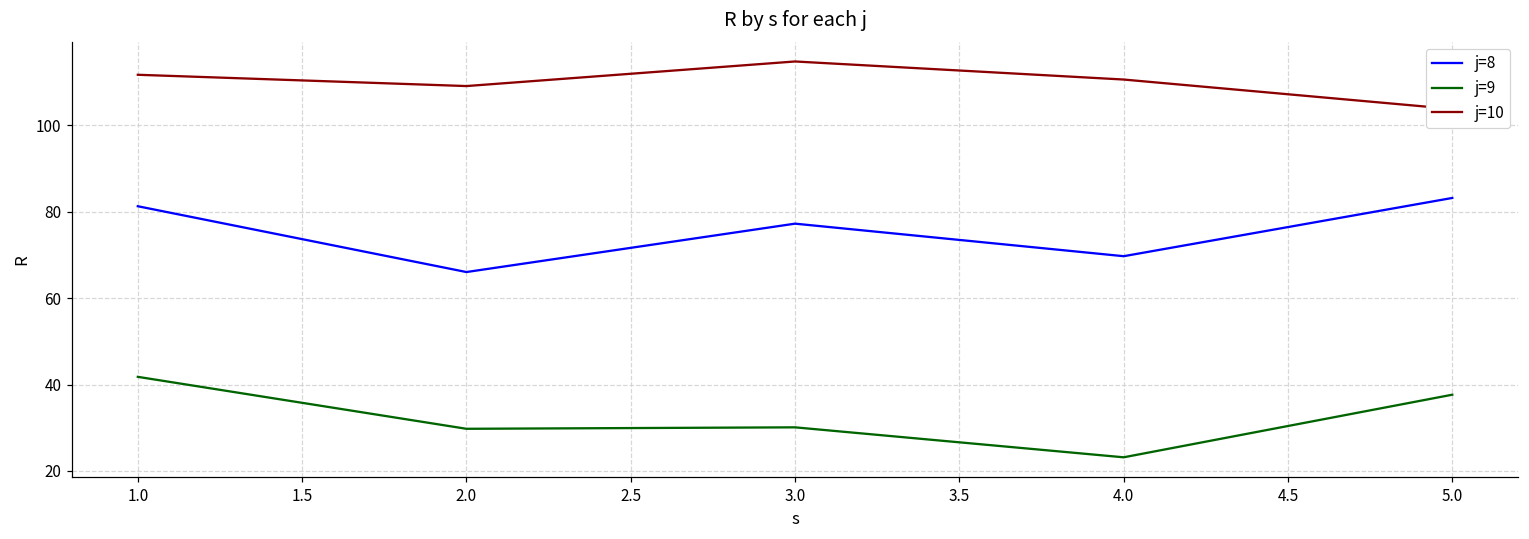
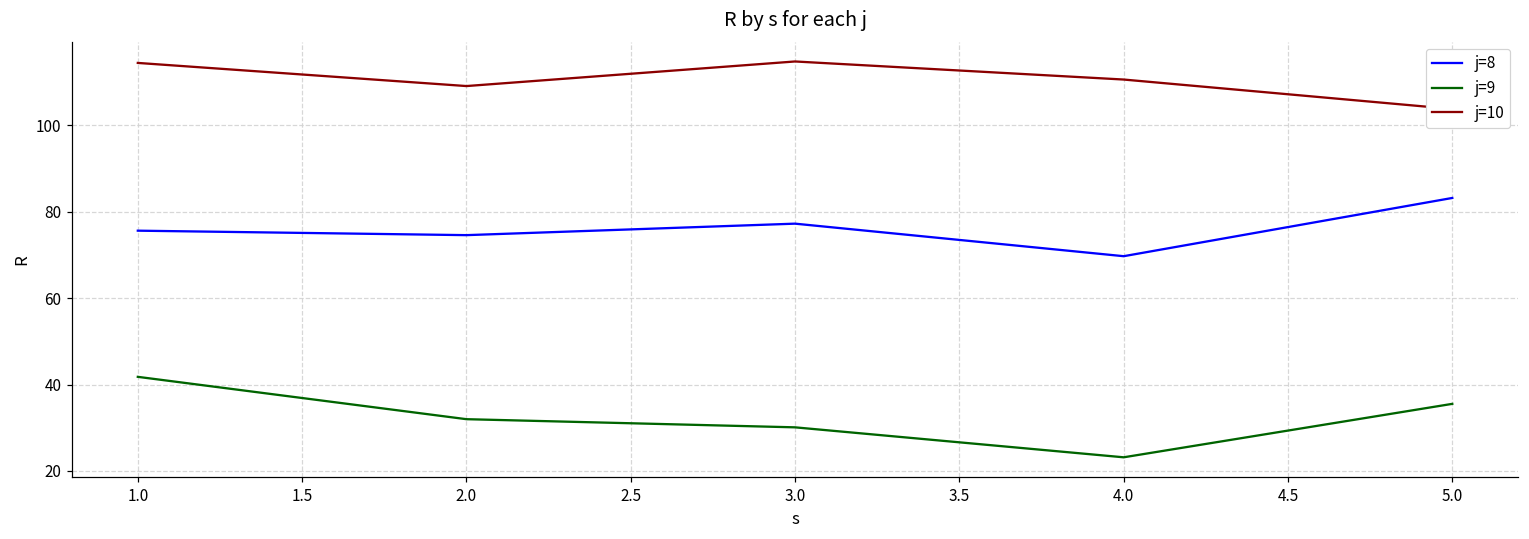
j=8, 1.0: 81 -> 76
j=10, 1.0: 112 -> 114
j=8, 2.0: 66 -> 75
j=9, 2.0: 30 -> 32
j=9, 5.0: 38 -> 36
